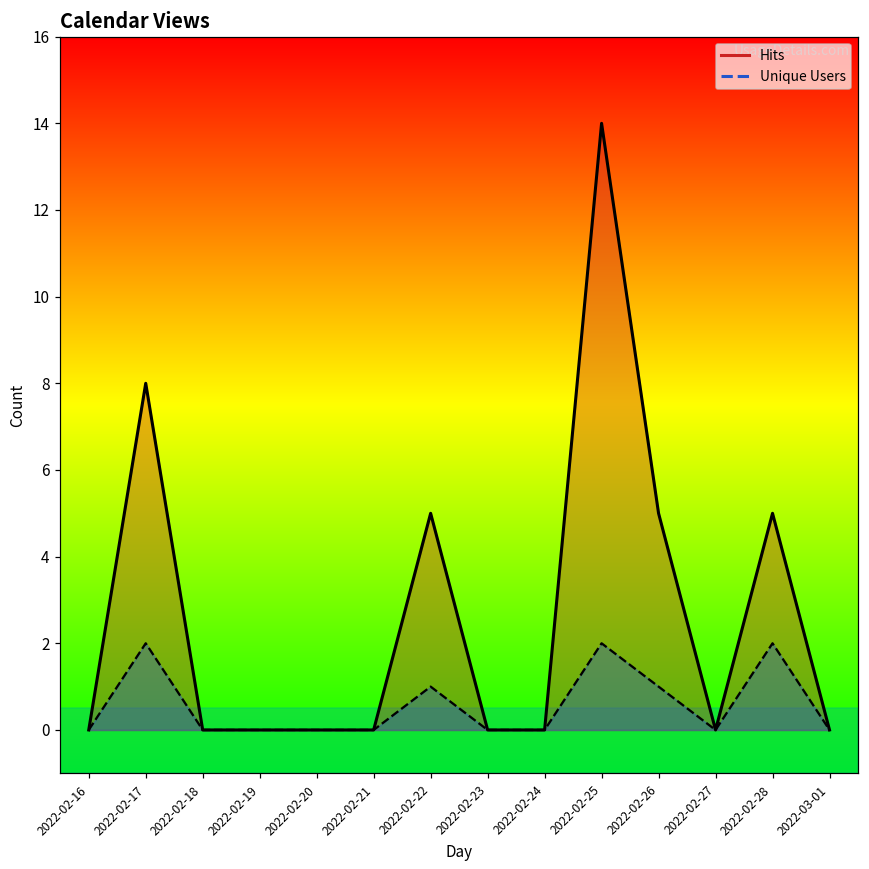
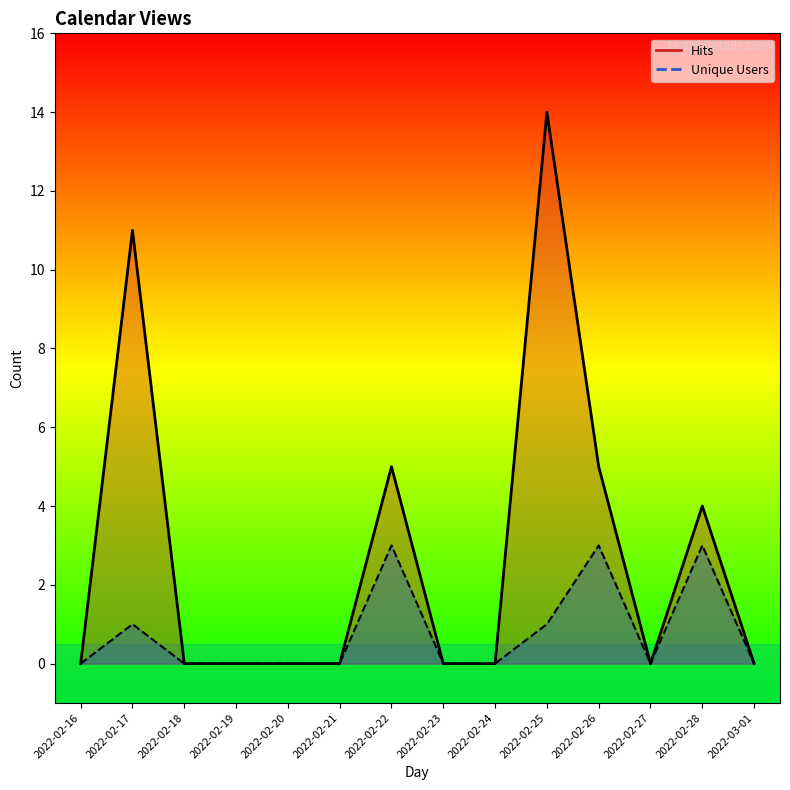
Hits, 2022-02-17: 8 -> 11
Unique Users, 2022-02-17: 2 -> 1
Unique Users, 2022-02-22: 1 -> 3
Unique Users, 2022-02-25: 2 -> 1
Unique Users, 2022-02-26: 1 -> 3
Hits, 2022-02-28: 5 -> 4
Unique Users, 2022-02-28: 2 -> 3
